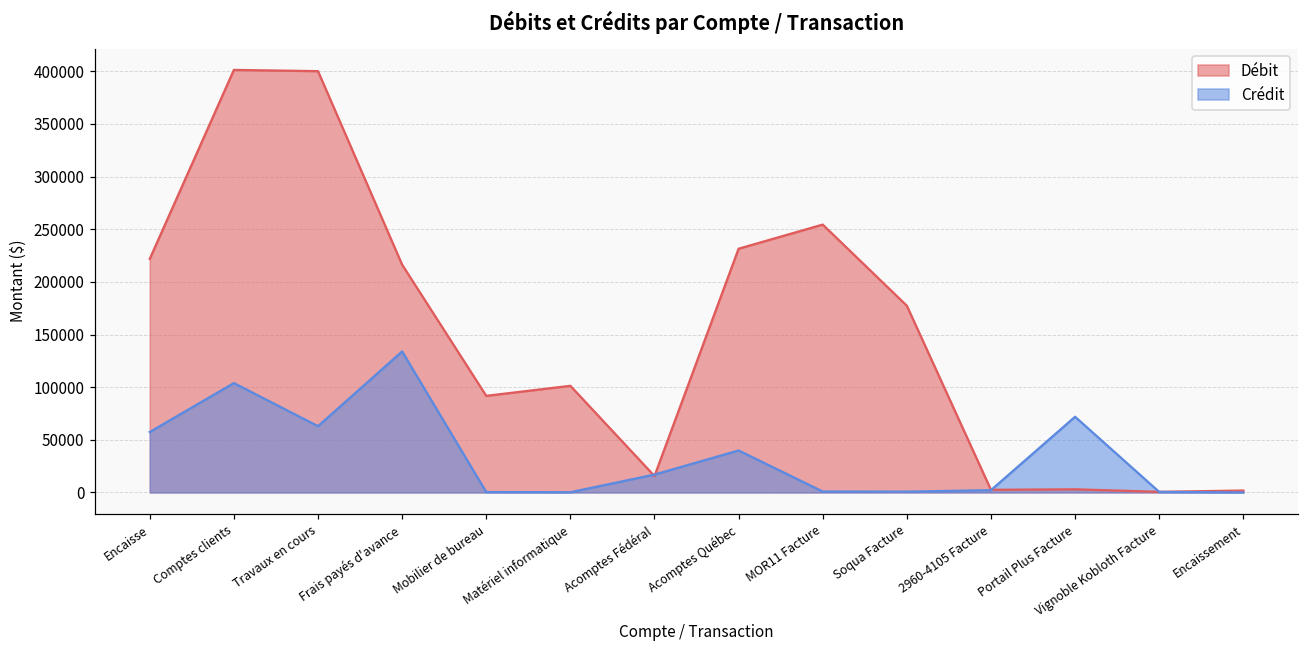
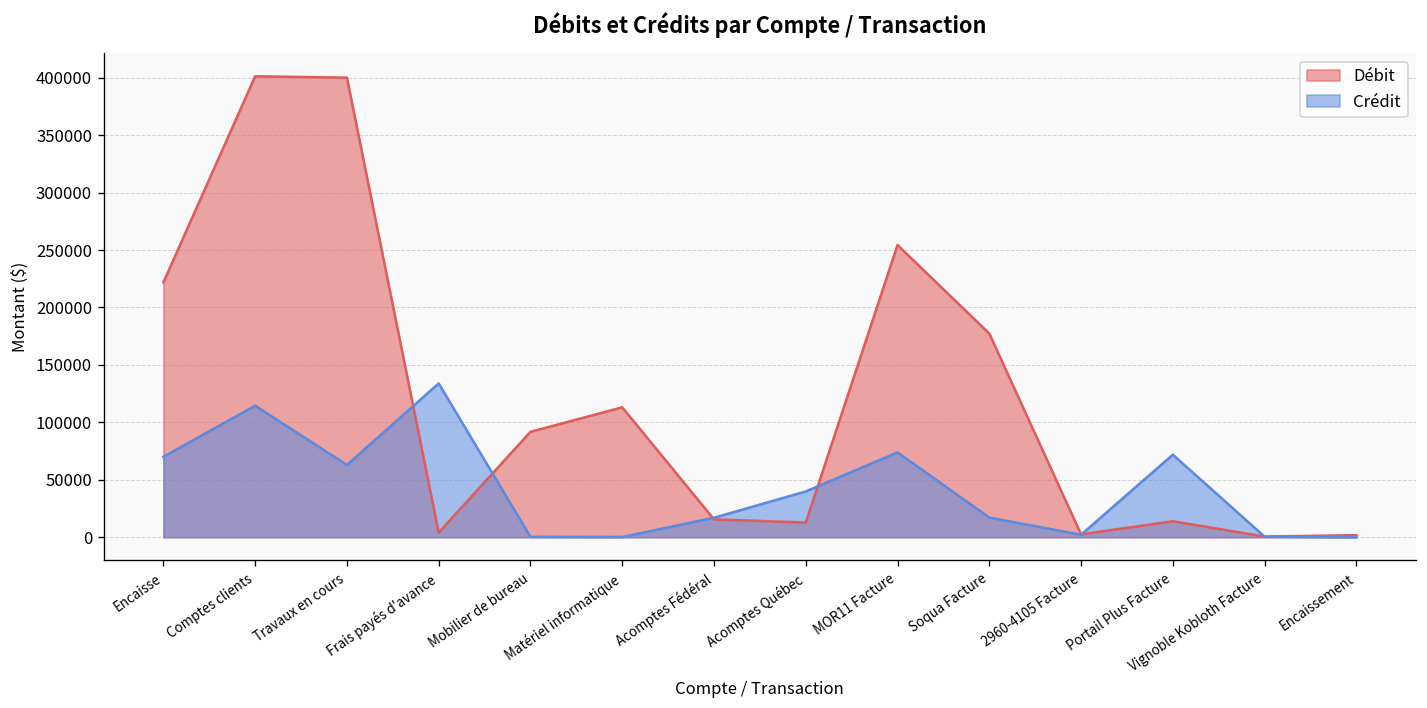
Crédit, Encaisse: 60000 -> 70000
Crédit, Comptes clients: 100000 -> 110000
Débit, Frais payés d'avance: 220000 -> 0
Débit, Matériel informatique: 100000 -> 110000
Débit, Acomptes Québec: 230000 -> 10000
Crédit, MOR11 Facture: 0 -> 70000
Crédit, Soqua Facture: 0 -> 20000
Débit, Portail Plus Facture: 0 -> 10000
